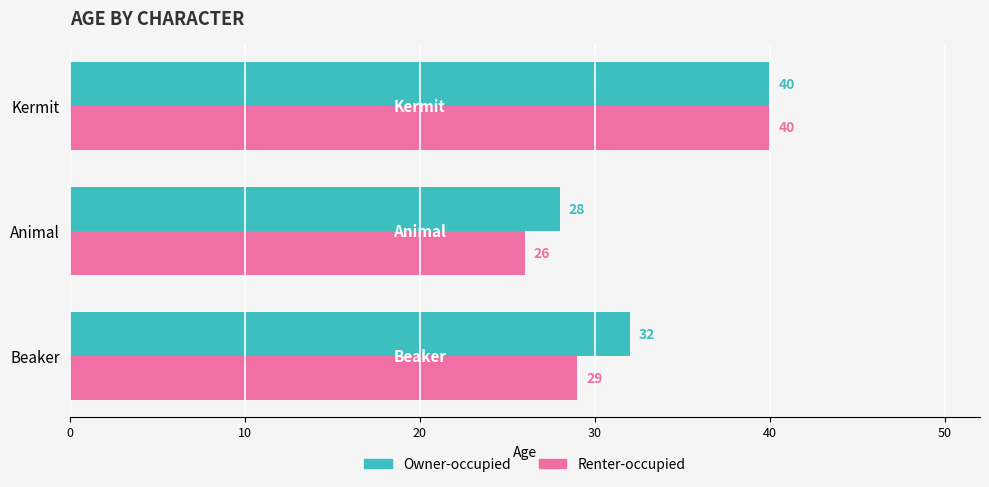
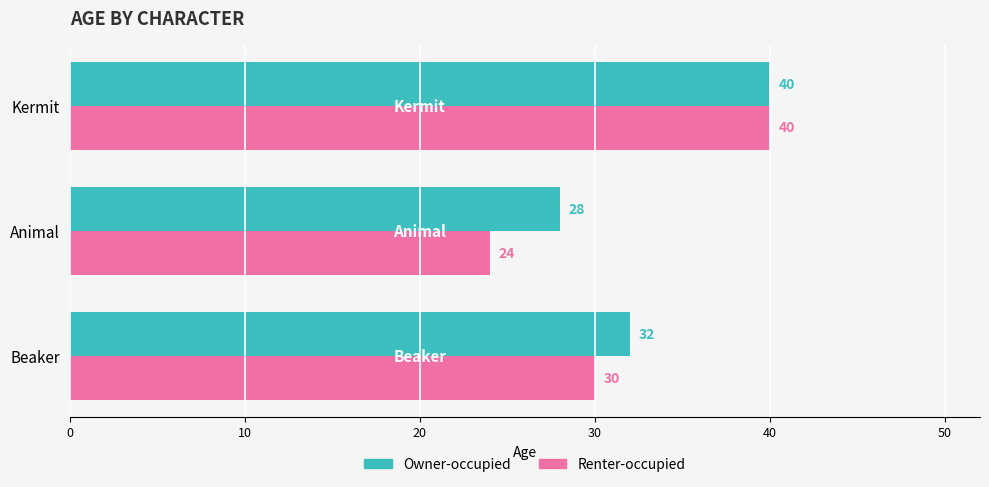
Renter-occupied, Animal: 26 -> 24
Renter-occupied, Beaker: 29 -> 30
